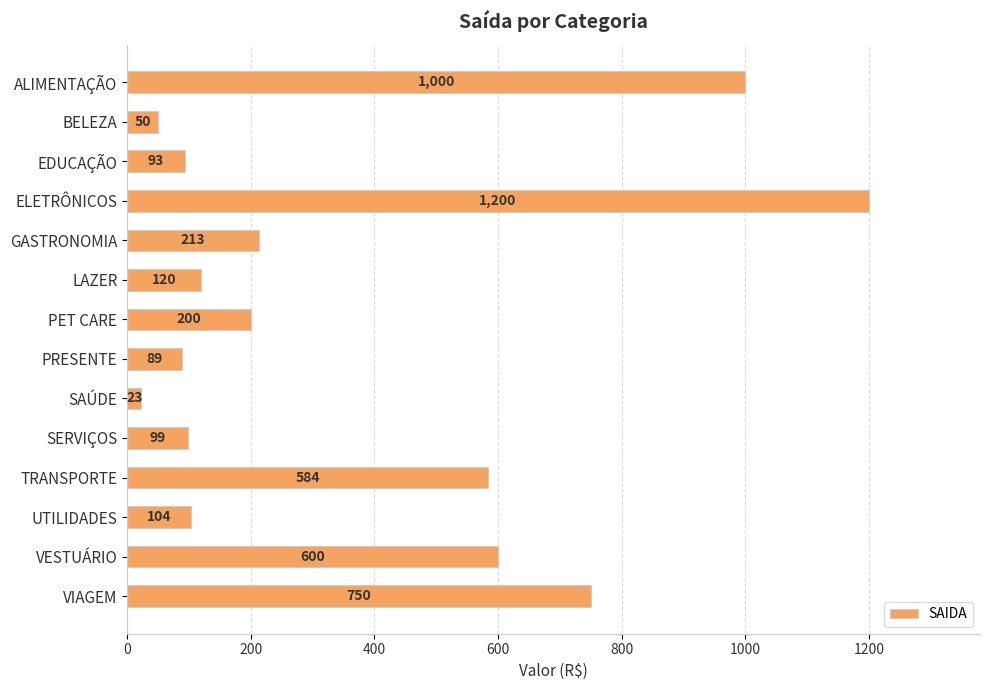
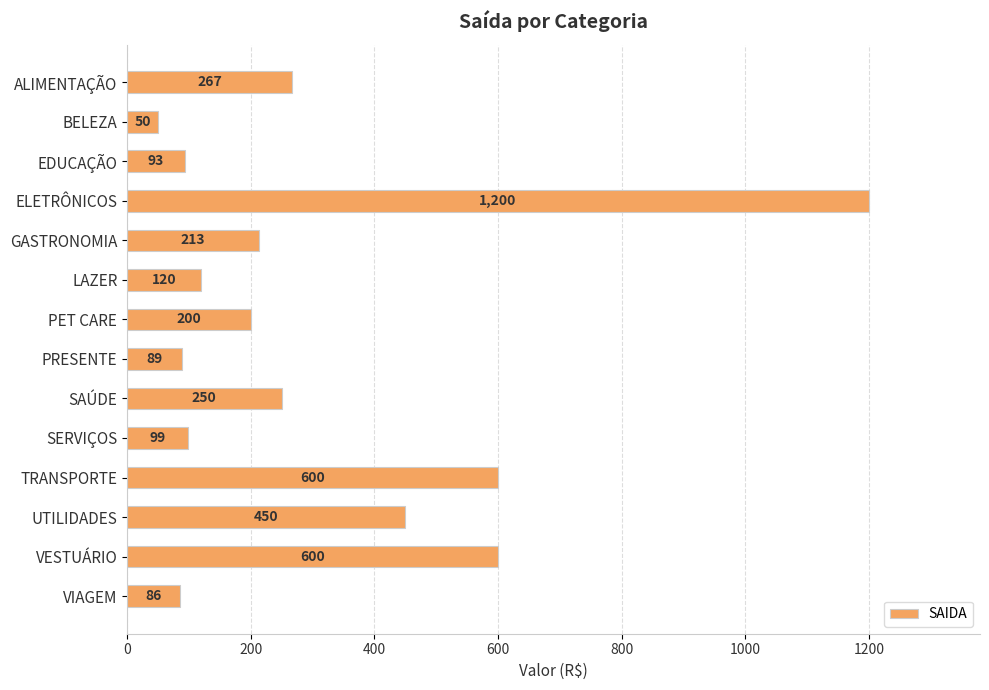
ALIMENTAÇÃO: 1,000 -> 267
SAÚDE: 23 -> 250
TRANSPORTE: 584 -> 600
UTILIDADES: 104 -> 450
VIAGEM: 750 -> 86
